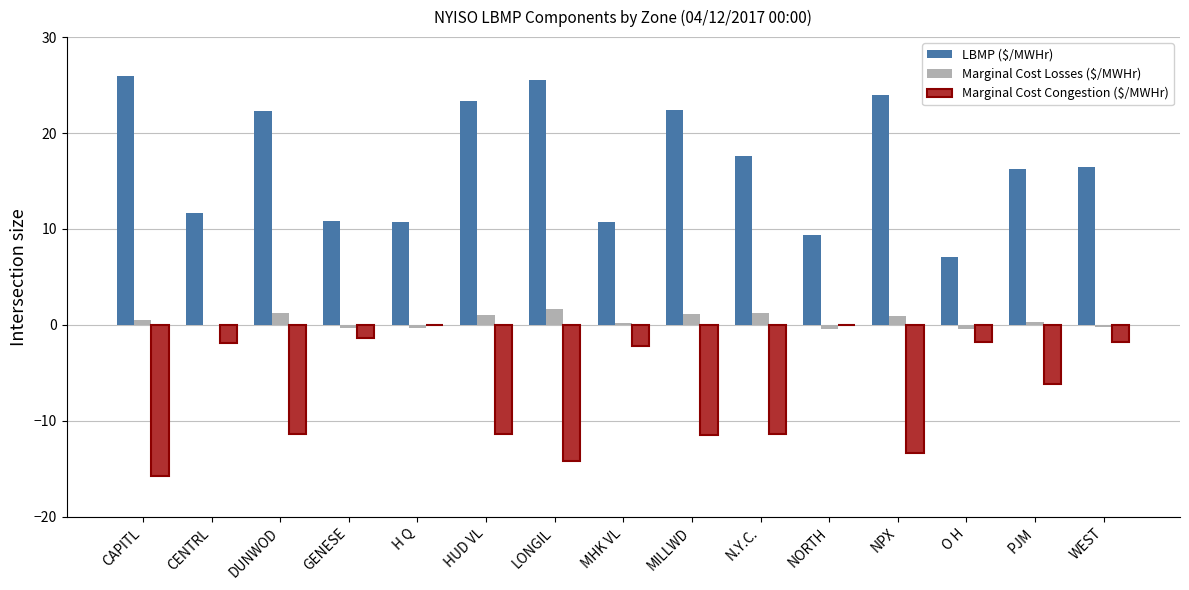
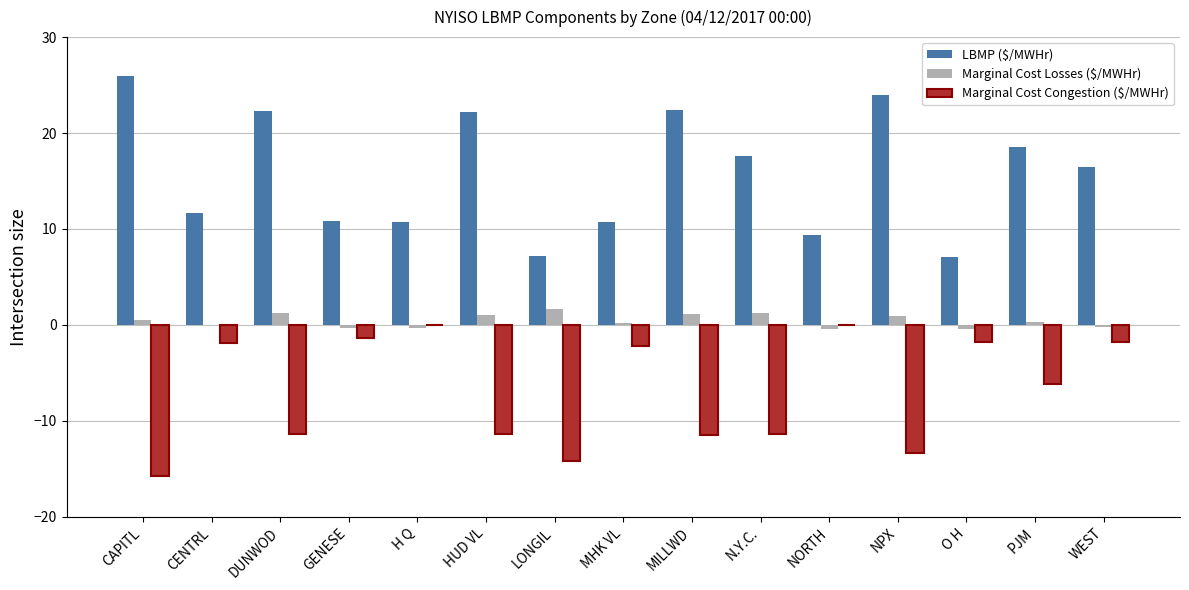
LBMP ($/MWHr), HUD VL: 23 -> 22
LBMP ($/MWHr), LONGIL: 26 -> 7
LBMP ($/MWHr), PJM: 16 -> 19
